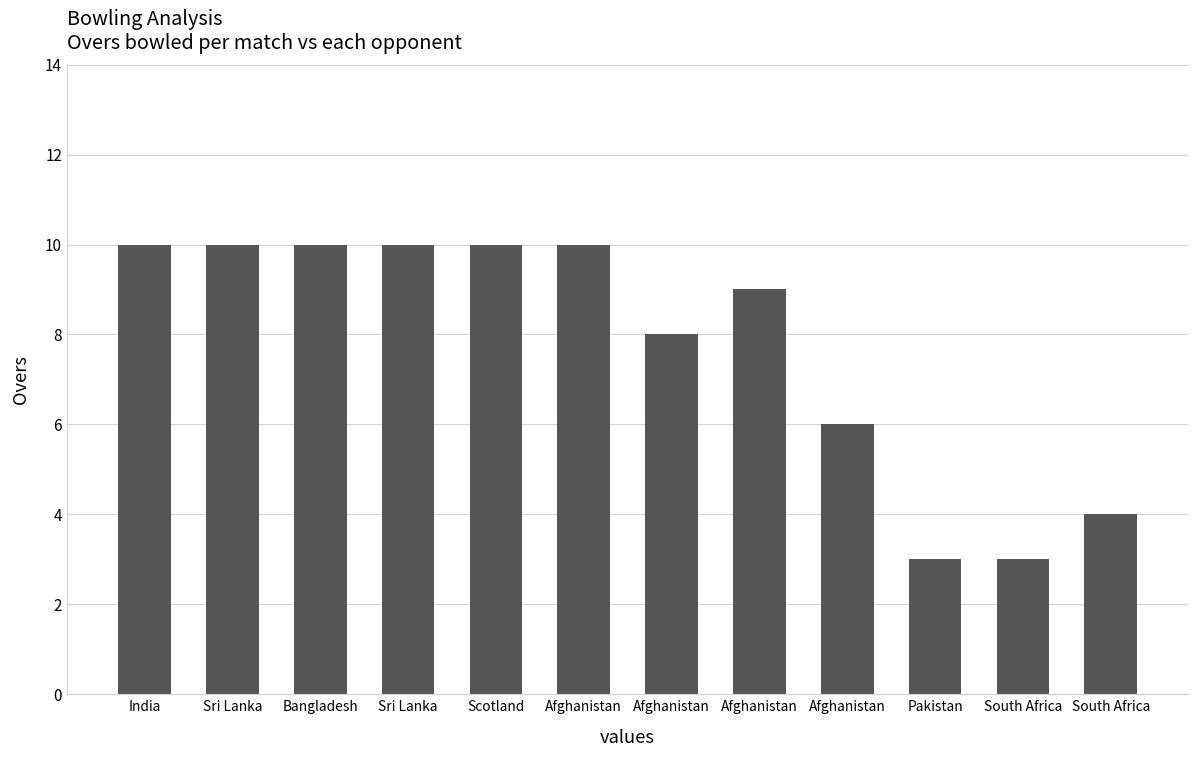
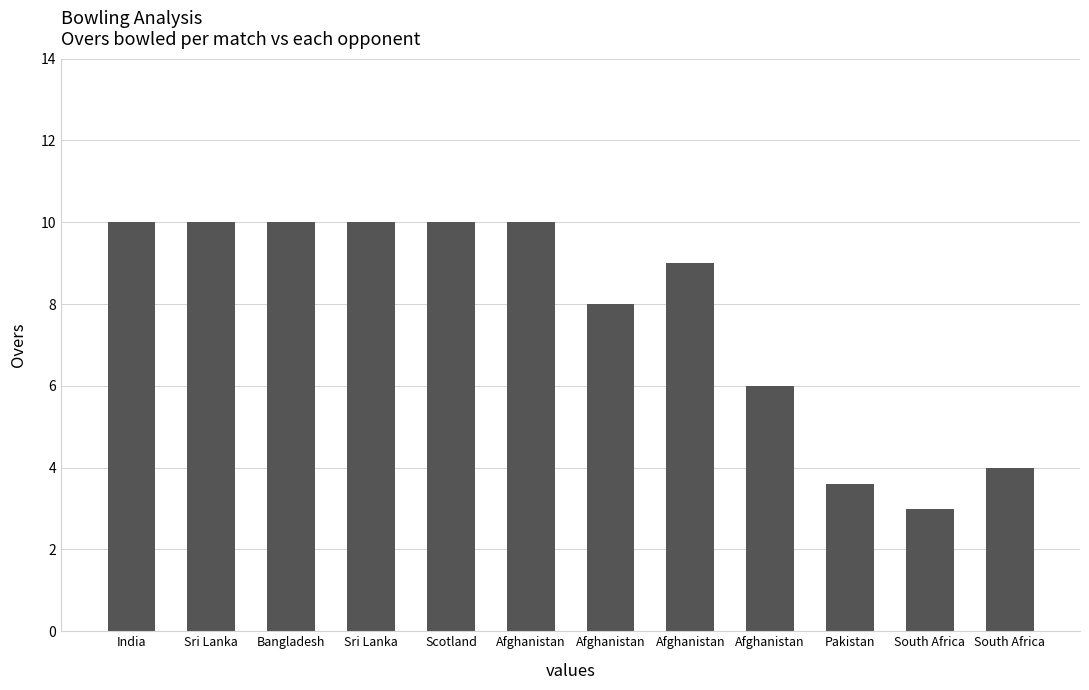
Pakistan: 3.0 -> 3.6
